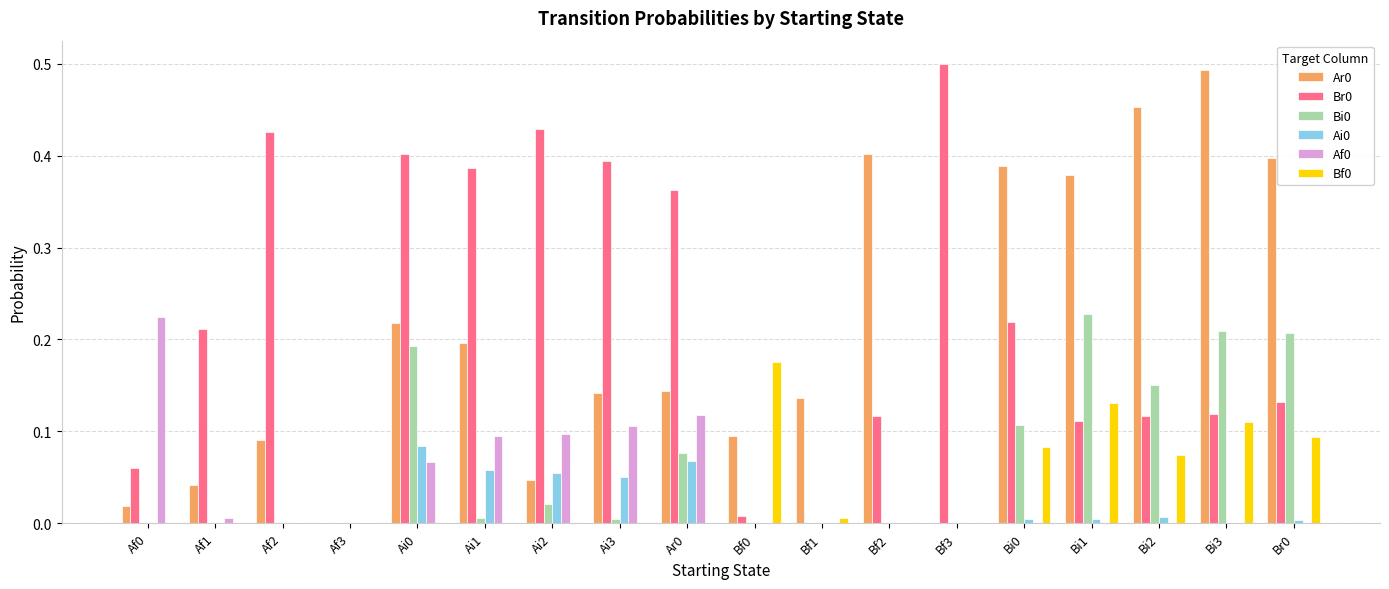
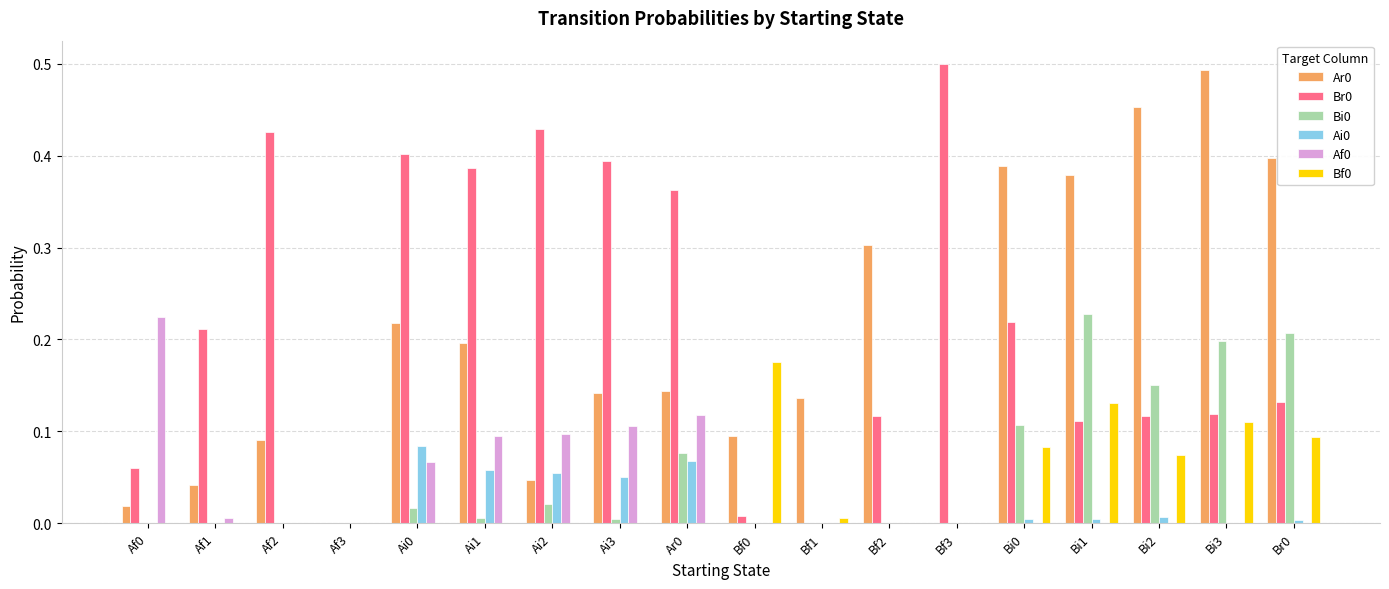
Bi0, Ai0: 0.19 -> 0.02
Ar0, Bf2: 0.40 -> 0.30
Bi0, Bi3: 0.21 -> 0.20
